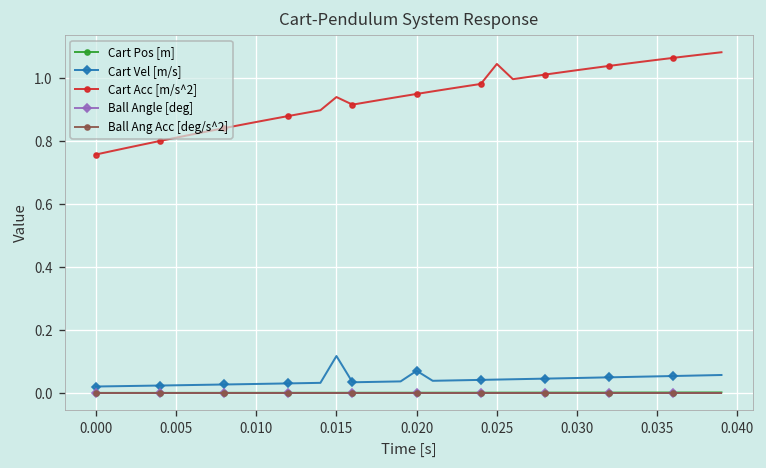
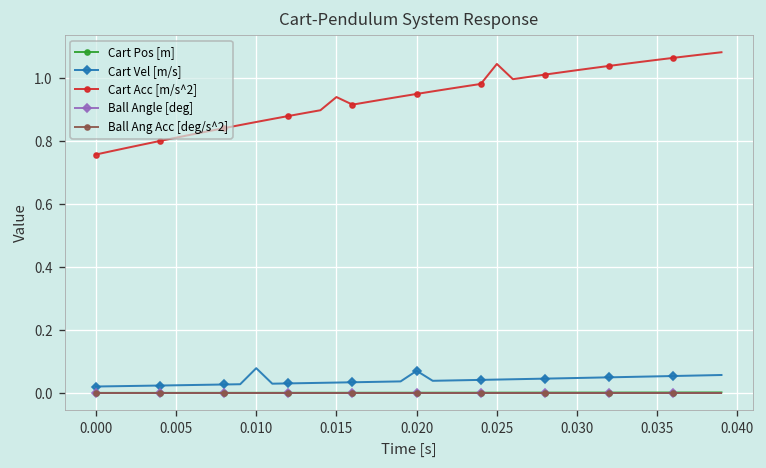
Cart Vel [m/s], 0.010: 0.03 -> 0.08
Cart Vel [m/s], 0.015: 0.12 -> 0.03
